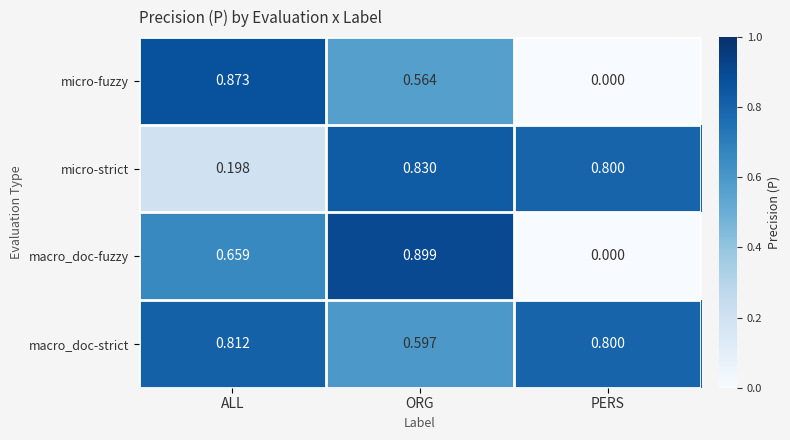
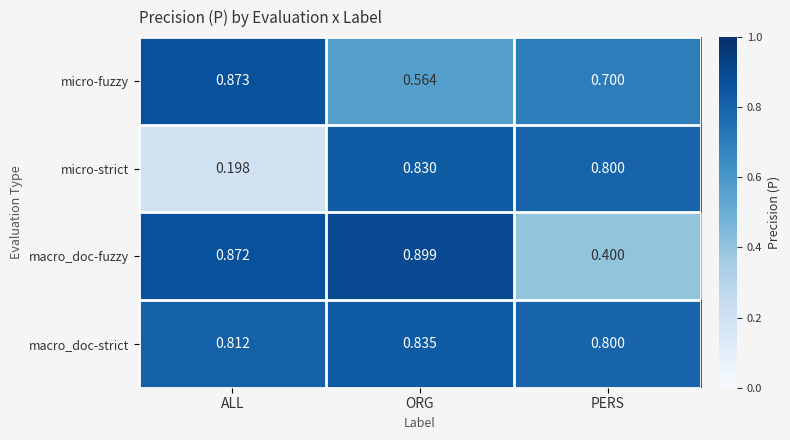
micro-fuzzy, PERS: 0.000 -> 0.700
macro_doc-fuzzy, ALL: 0.659 -> 0.872
macro_doc-fuzzy, PERS: 0.000 -> 0.400
macro_doc-strict, ORG: 0.597 -> 0.835
